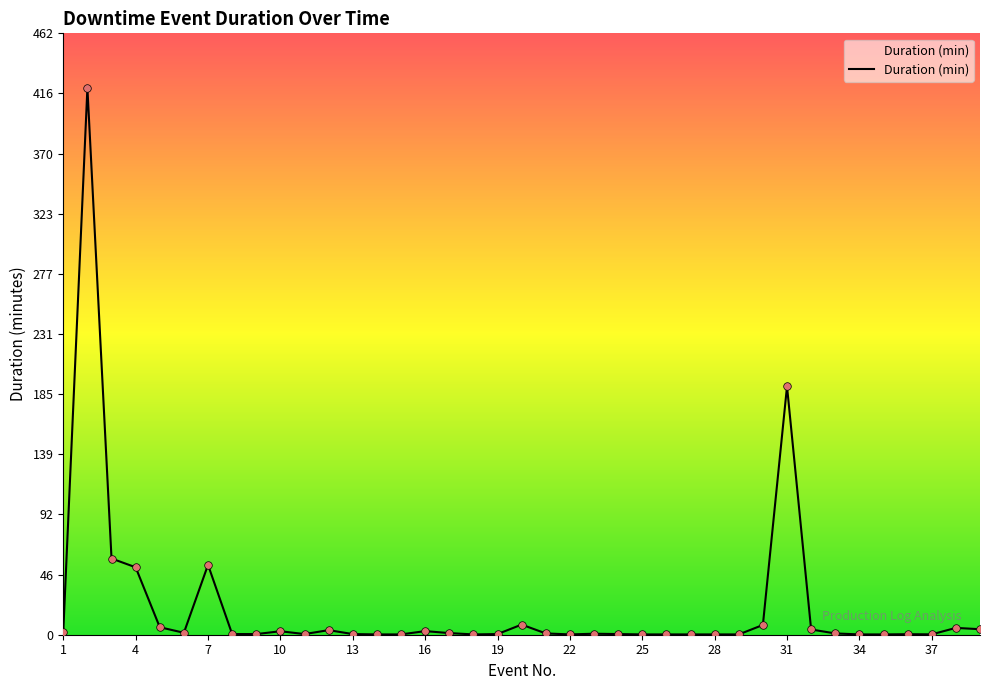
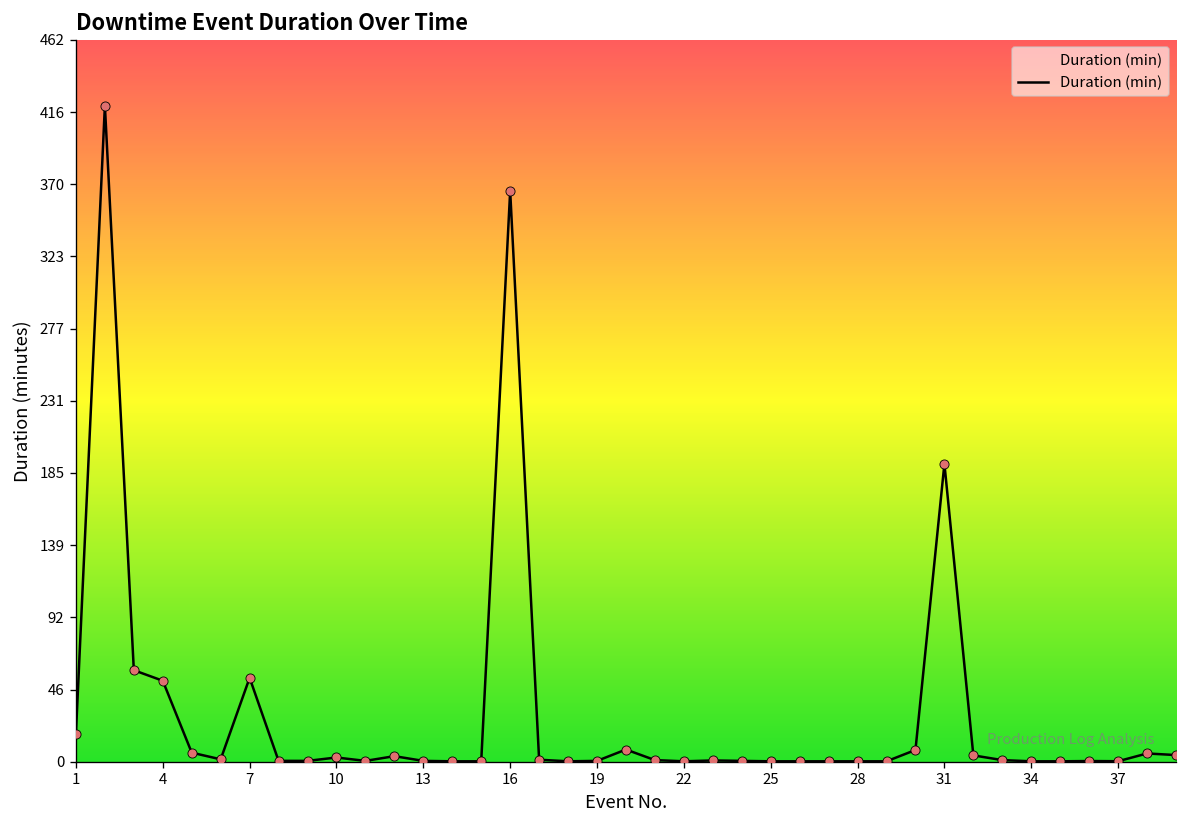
1: 2 -> 18
16: 3 -> 365
